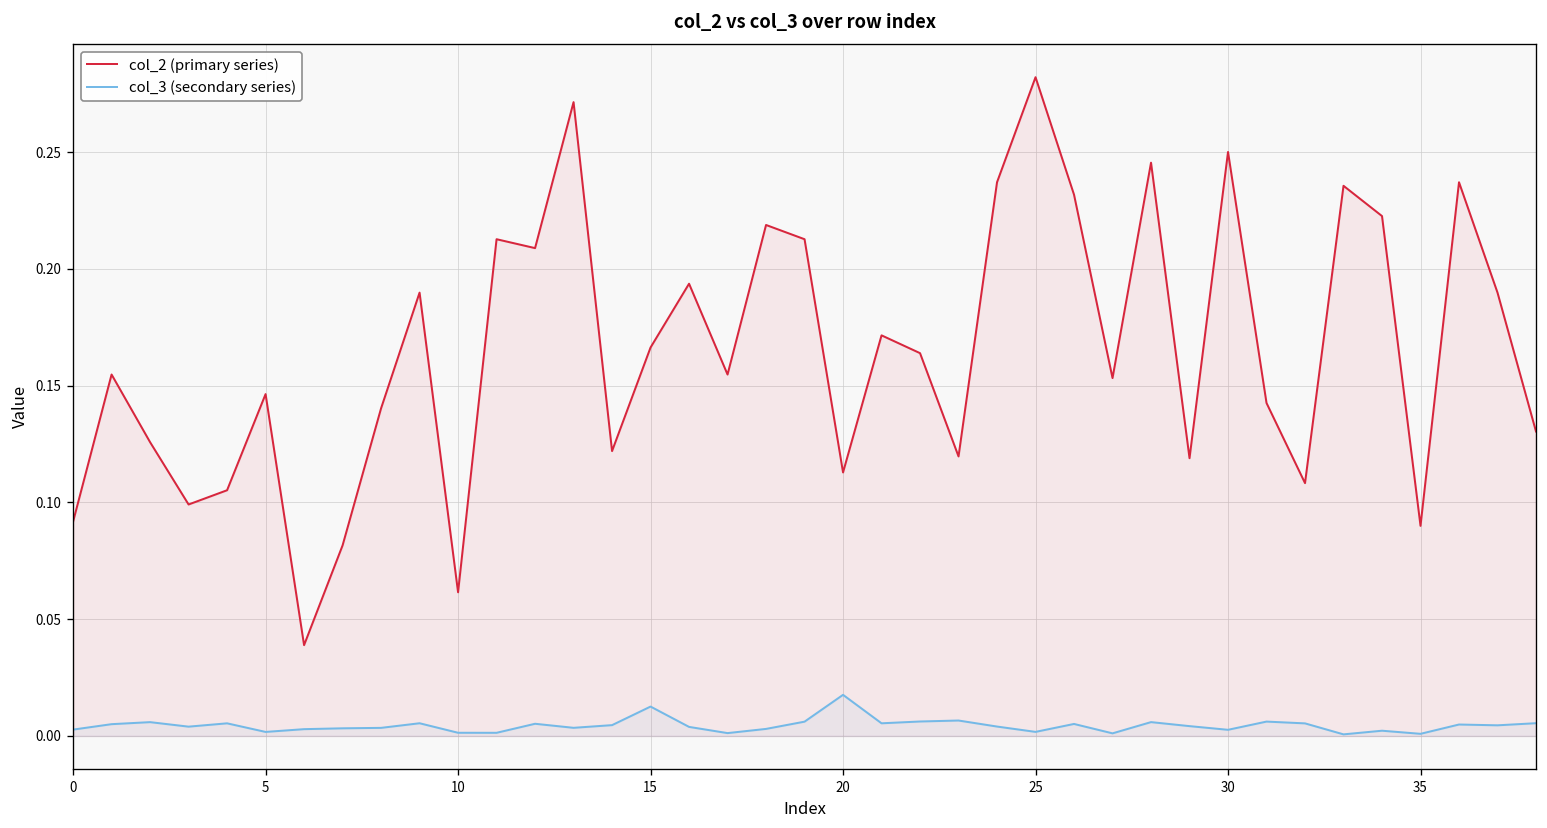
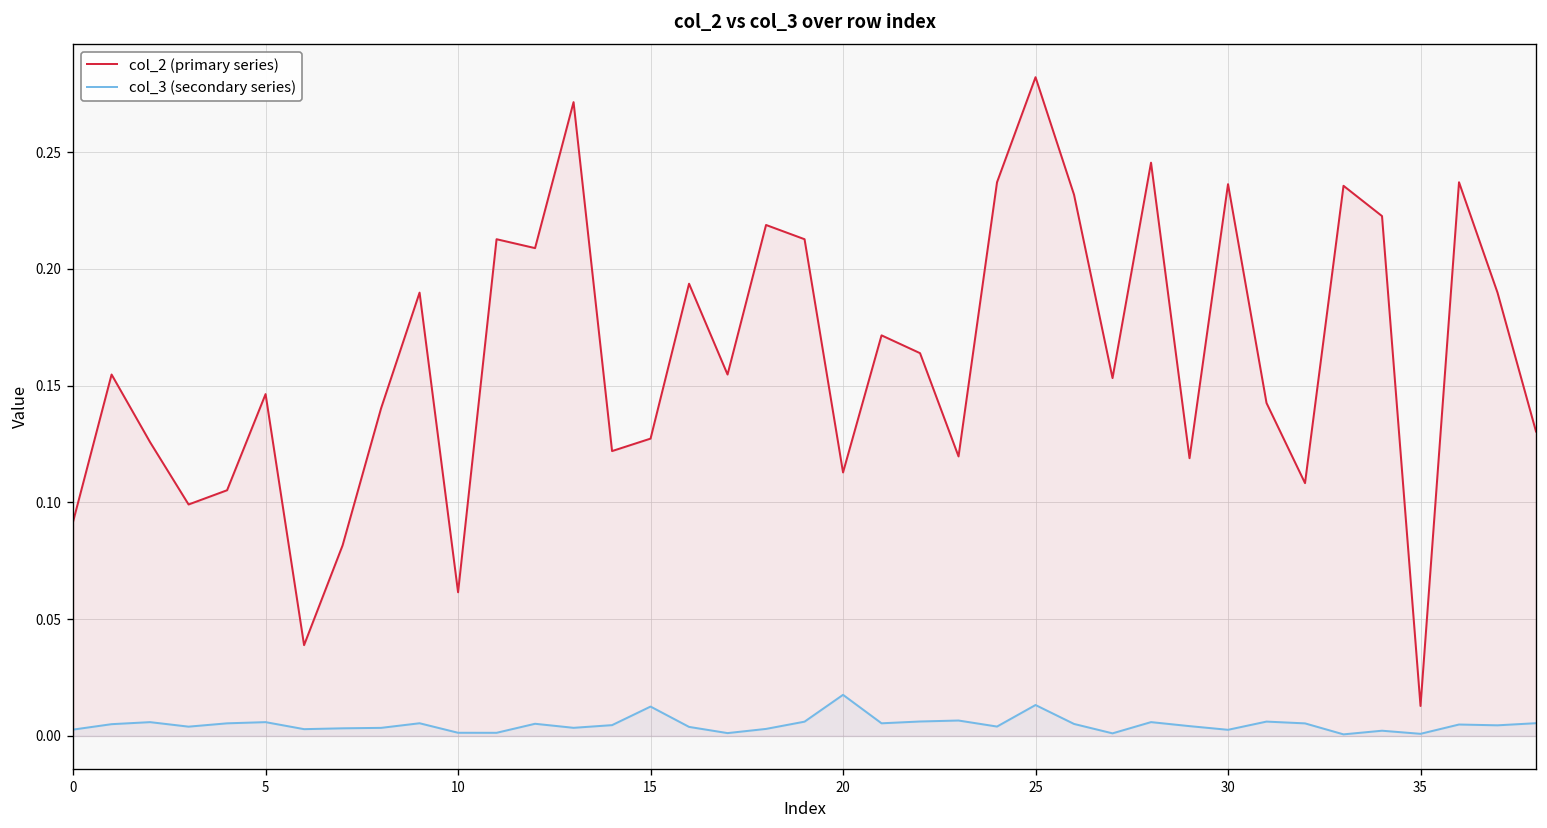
col_3 (secondary series), 5: 0.002 -> 0.006
col_2 (primary series), 15: 0.166 -> 0.127
col_3 (secondary series), 25: 0.002 -> 0.013
col_2 (primary series), 30: 0.250 -> 0.236
col_2 (primary series), 35: 0.090 -> 0.013
